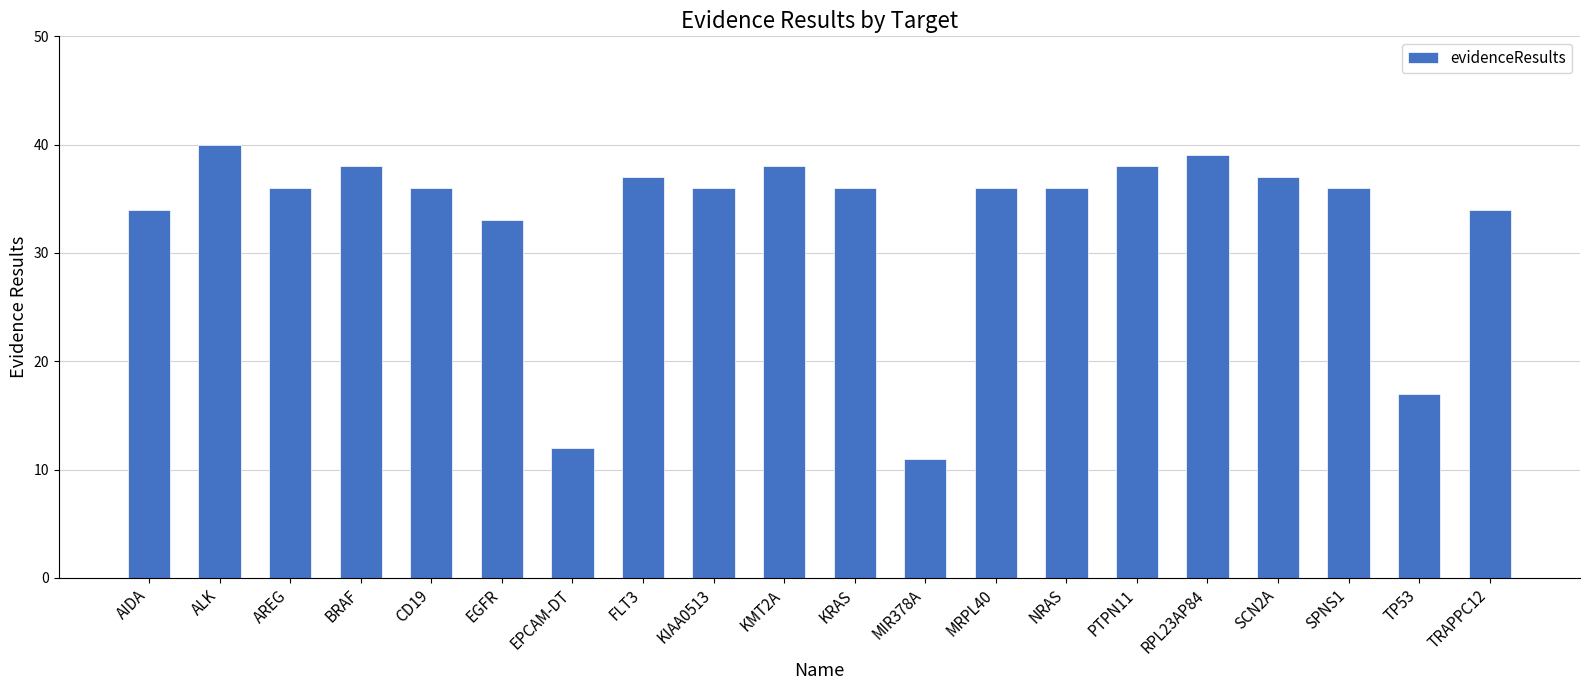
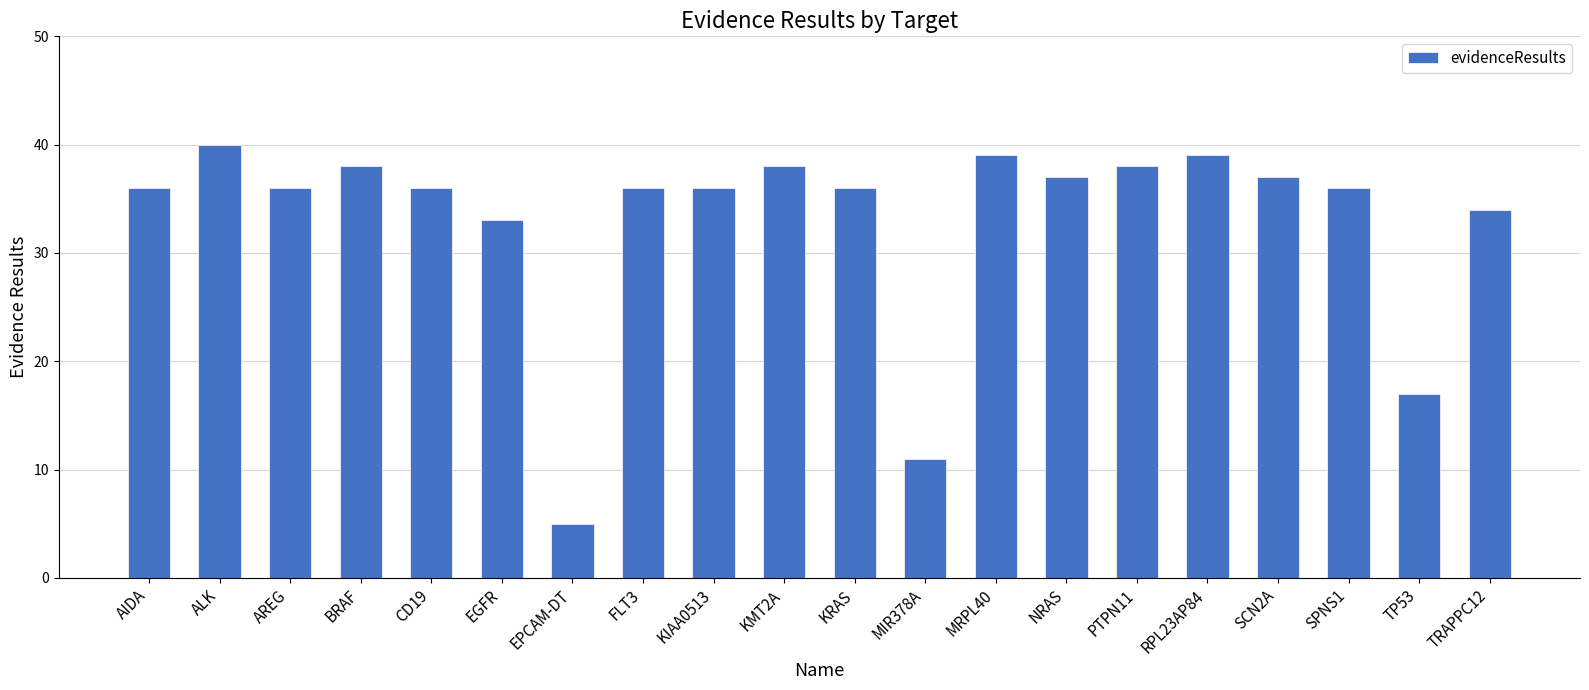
AIDA: 34 -> 36
EPCAM-DT: 12 -> 5
FLT3: 37 -> 36
MRPL40: 36 -> 39
NRAS: 36 -> 37
